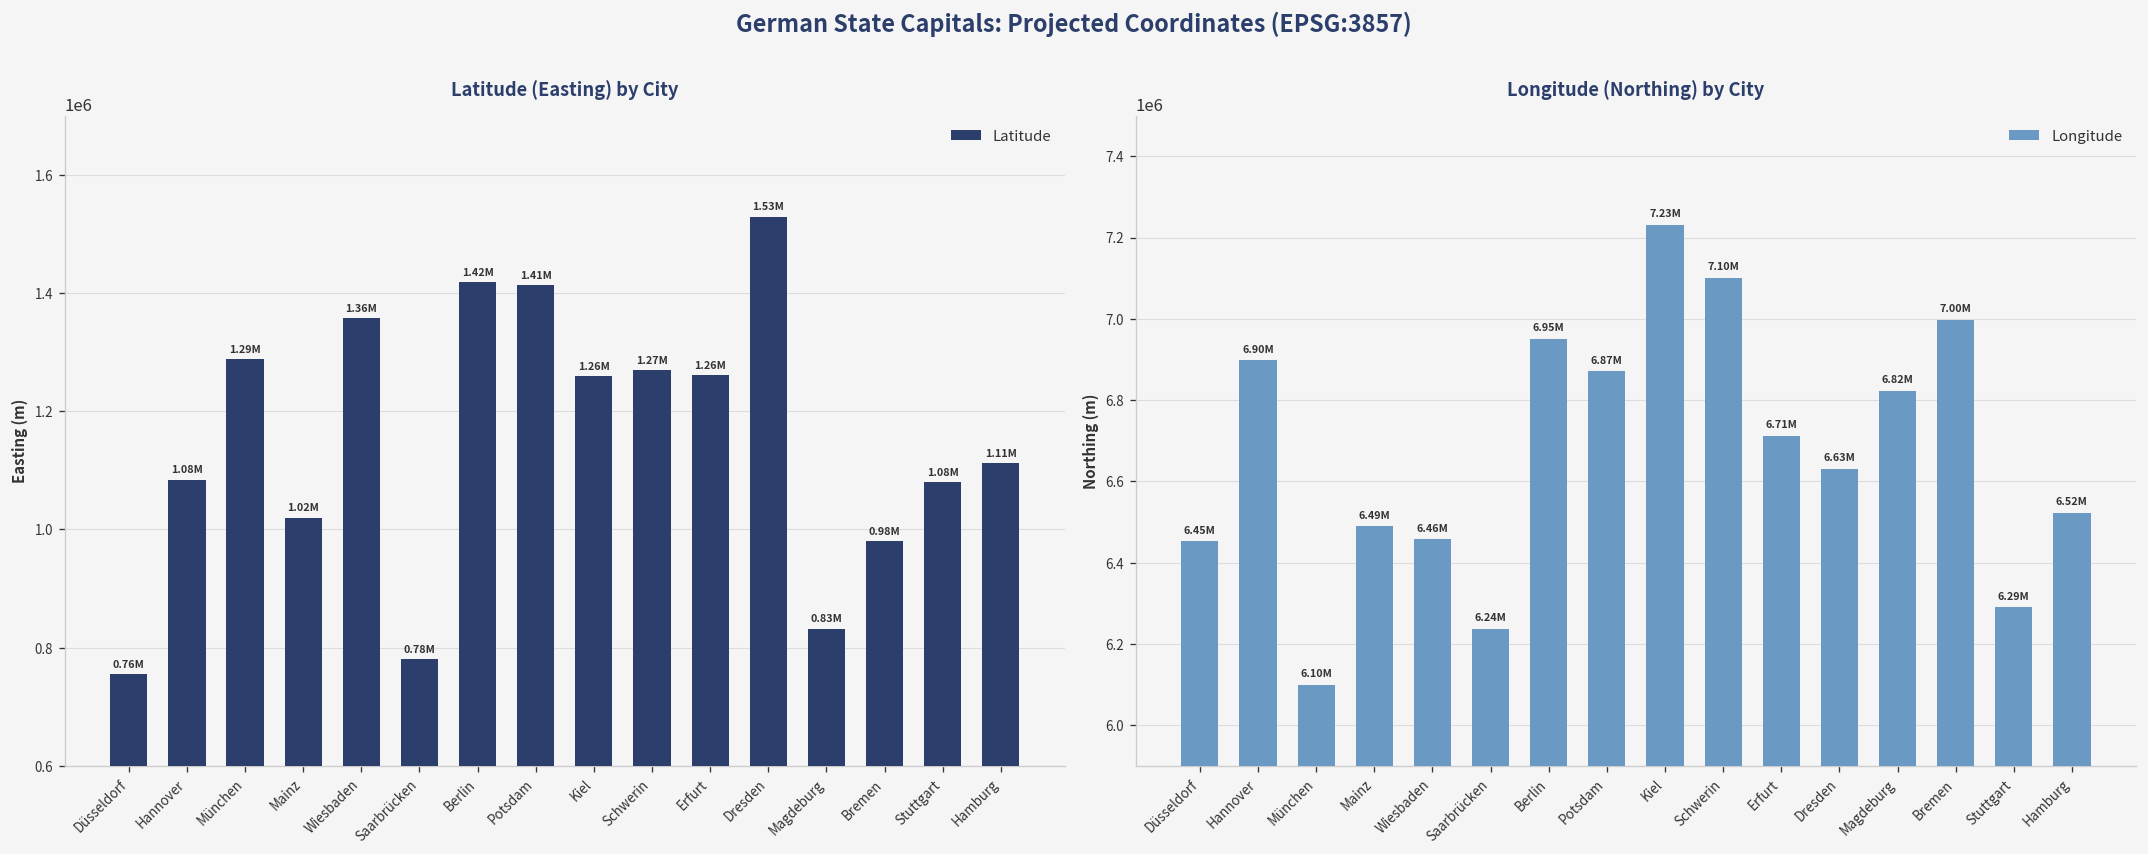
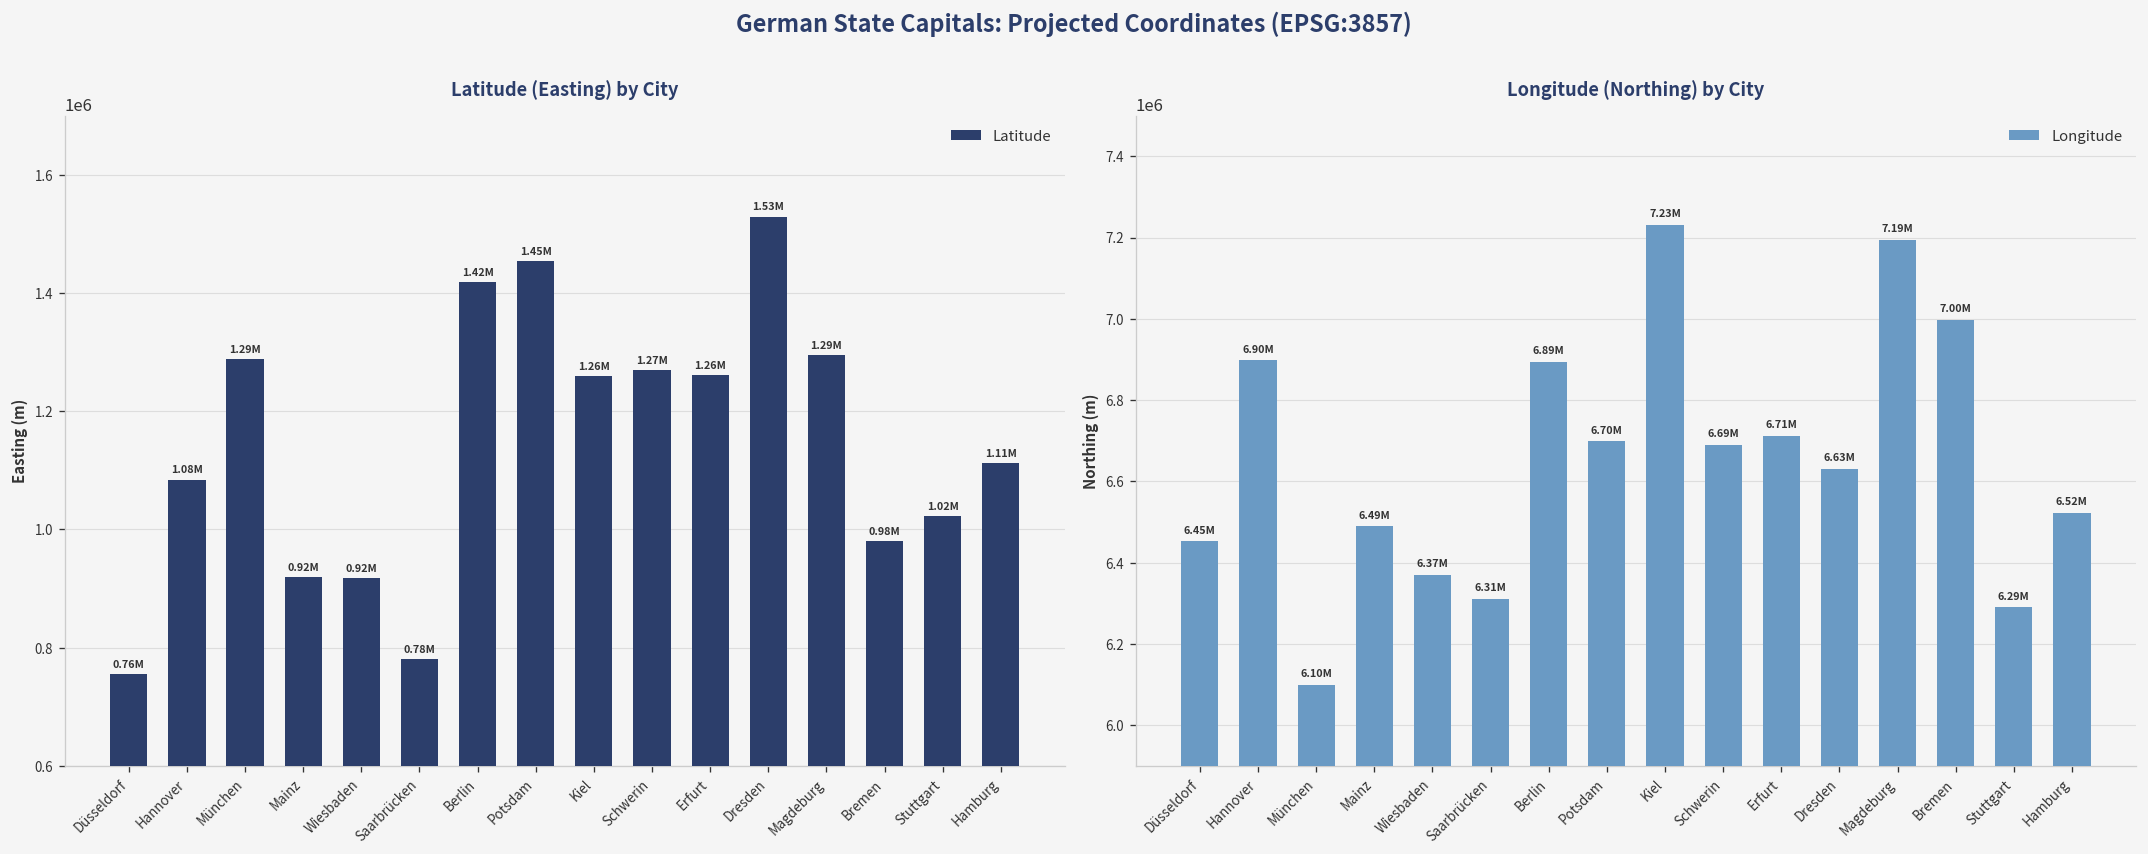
Latitude (Easting) by City, Mainz: 1.02M -> 0.92M
Latitude (Easting) by City, Wiesbaden: 1.36M -> 0.92M
Latitude (Easting) by City, Potsdam: 1.41M -> 1.45M
Latitude (Easting) by City, Magdeburg: 0.83M -> 1.29M
Latitude (Easting) by City, Stuttgart: 1.08M -> 1.02M
Longitude (Northing) by City, Wiesbaden: 6.46M -> 6.37M
Longitude (Northing) by City, Saarbrücken: 6.24M -> 6.31M
Longitude (Northing) by City, Berlin: 6.95M -> 6.89M
Longitude (Northing) by City, Potsdam: 6.87M -> 6.70M
Longitude (Northing) by City, Schwerin: 7.10M -> 6.69M
Longitude (Northing) by City, Magdeburg: 6.82M -> 7.19M
